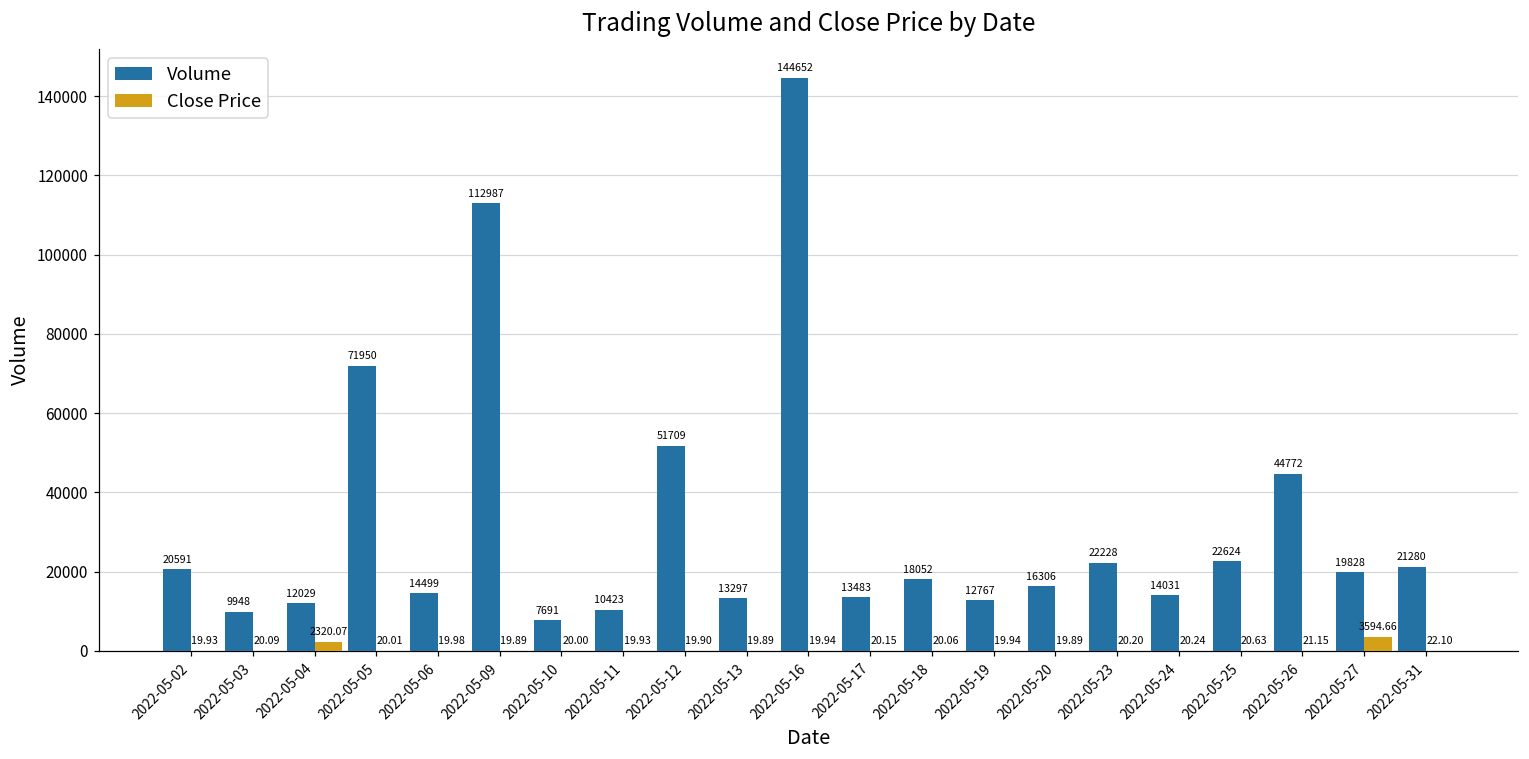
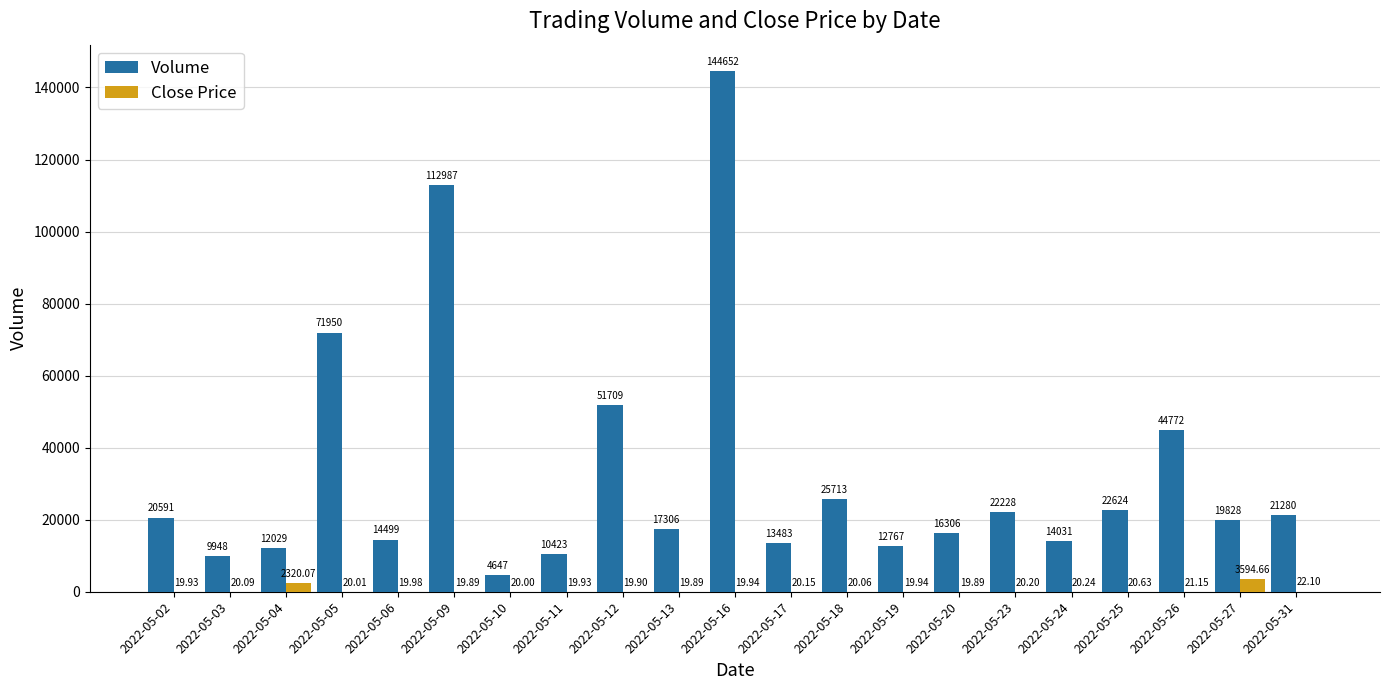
Volume, 2022-05-10: 7691 -> 4647
Volume, 2022-05-13: 13297 -> 17306
Volume, 2022-05-18: 18052 -> 25713
